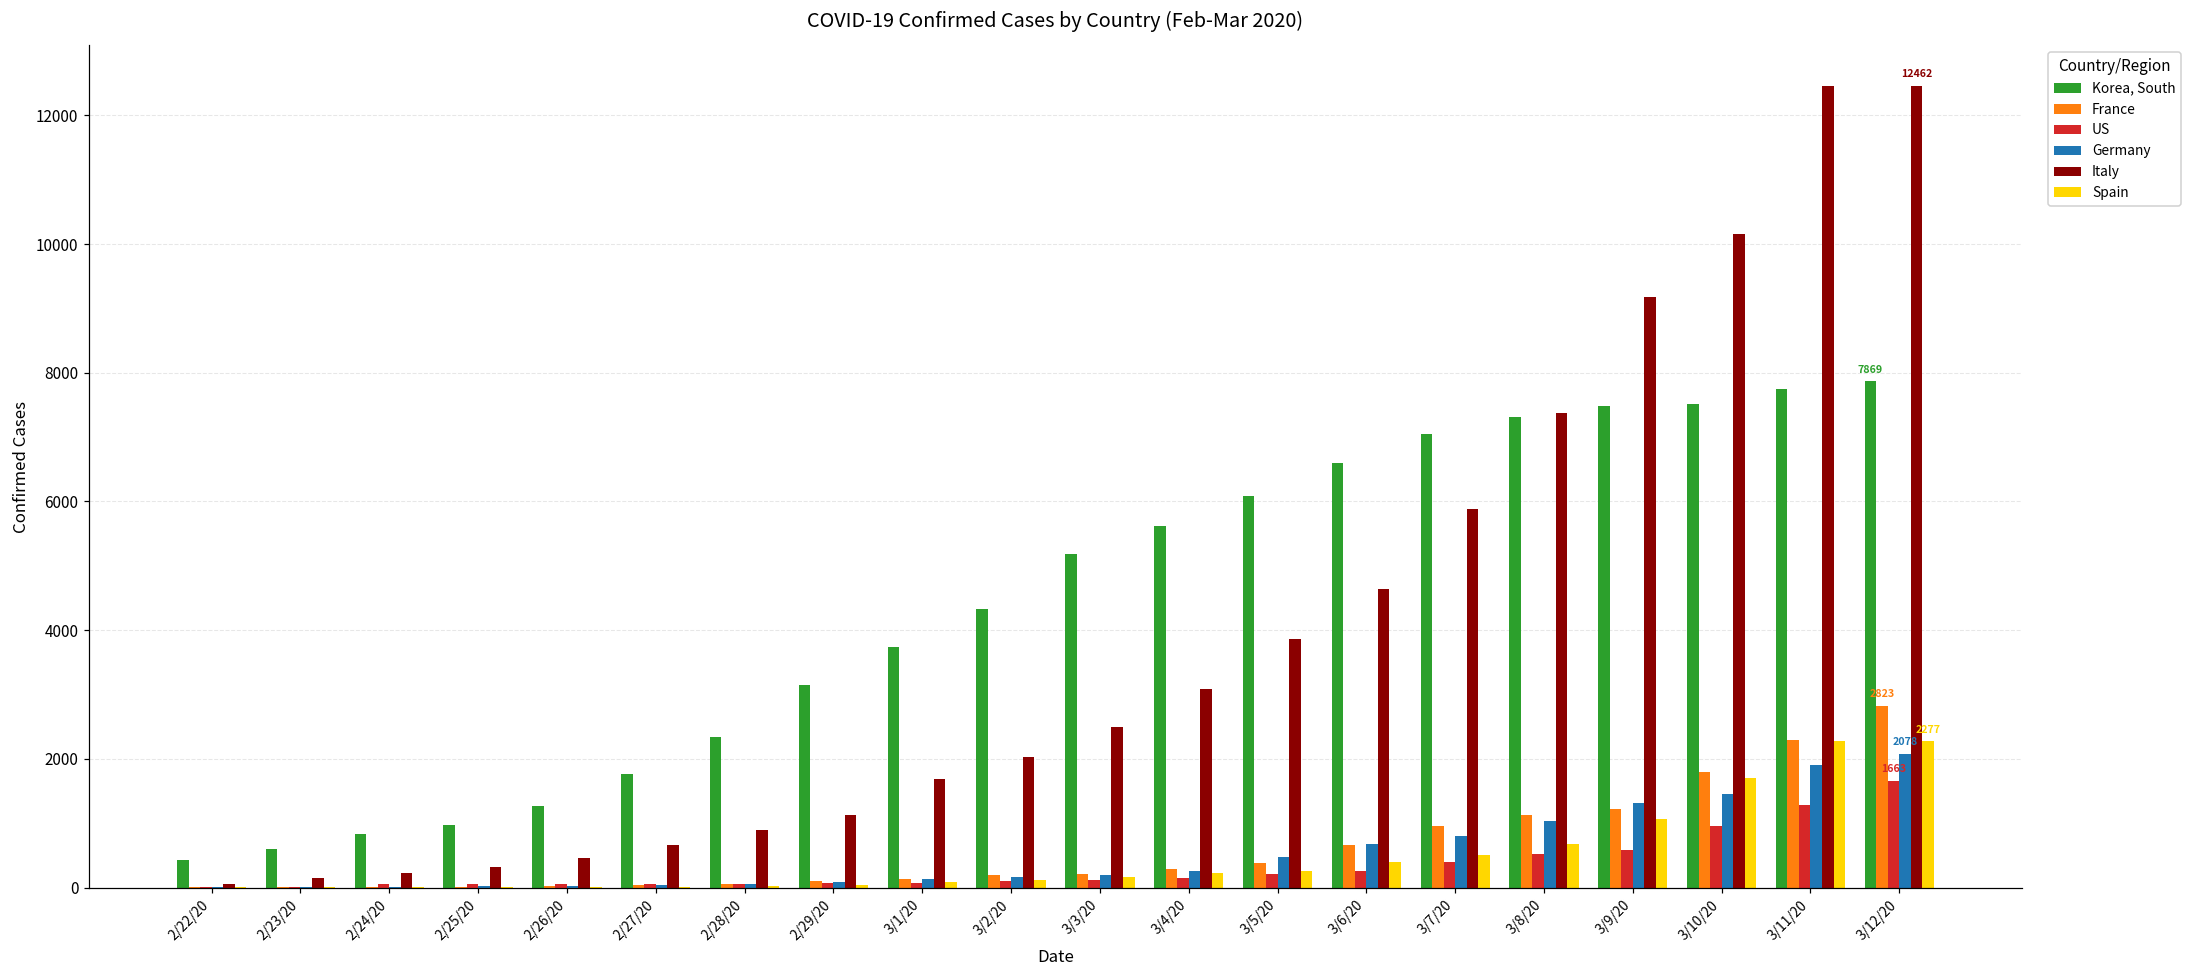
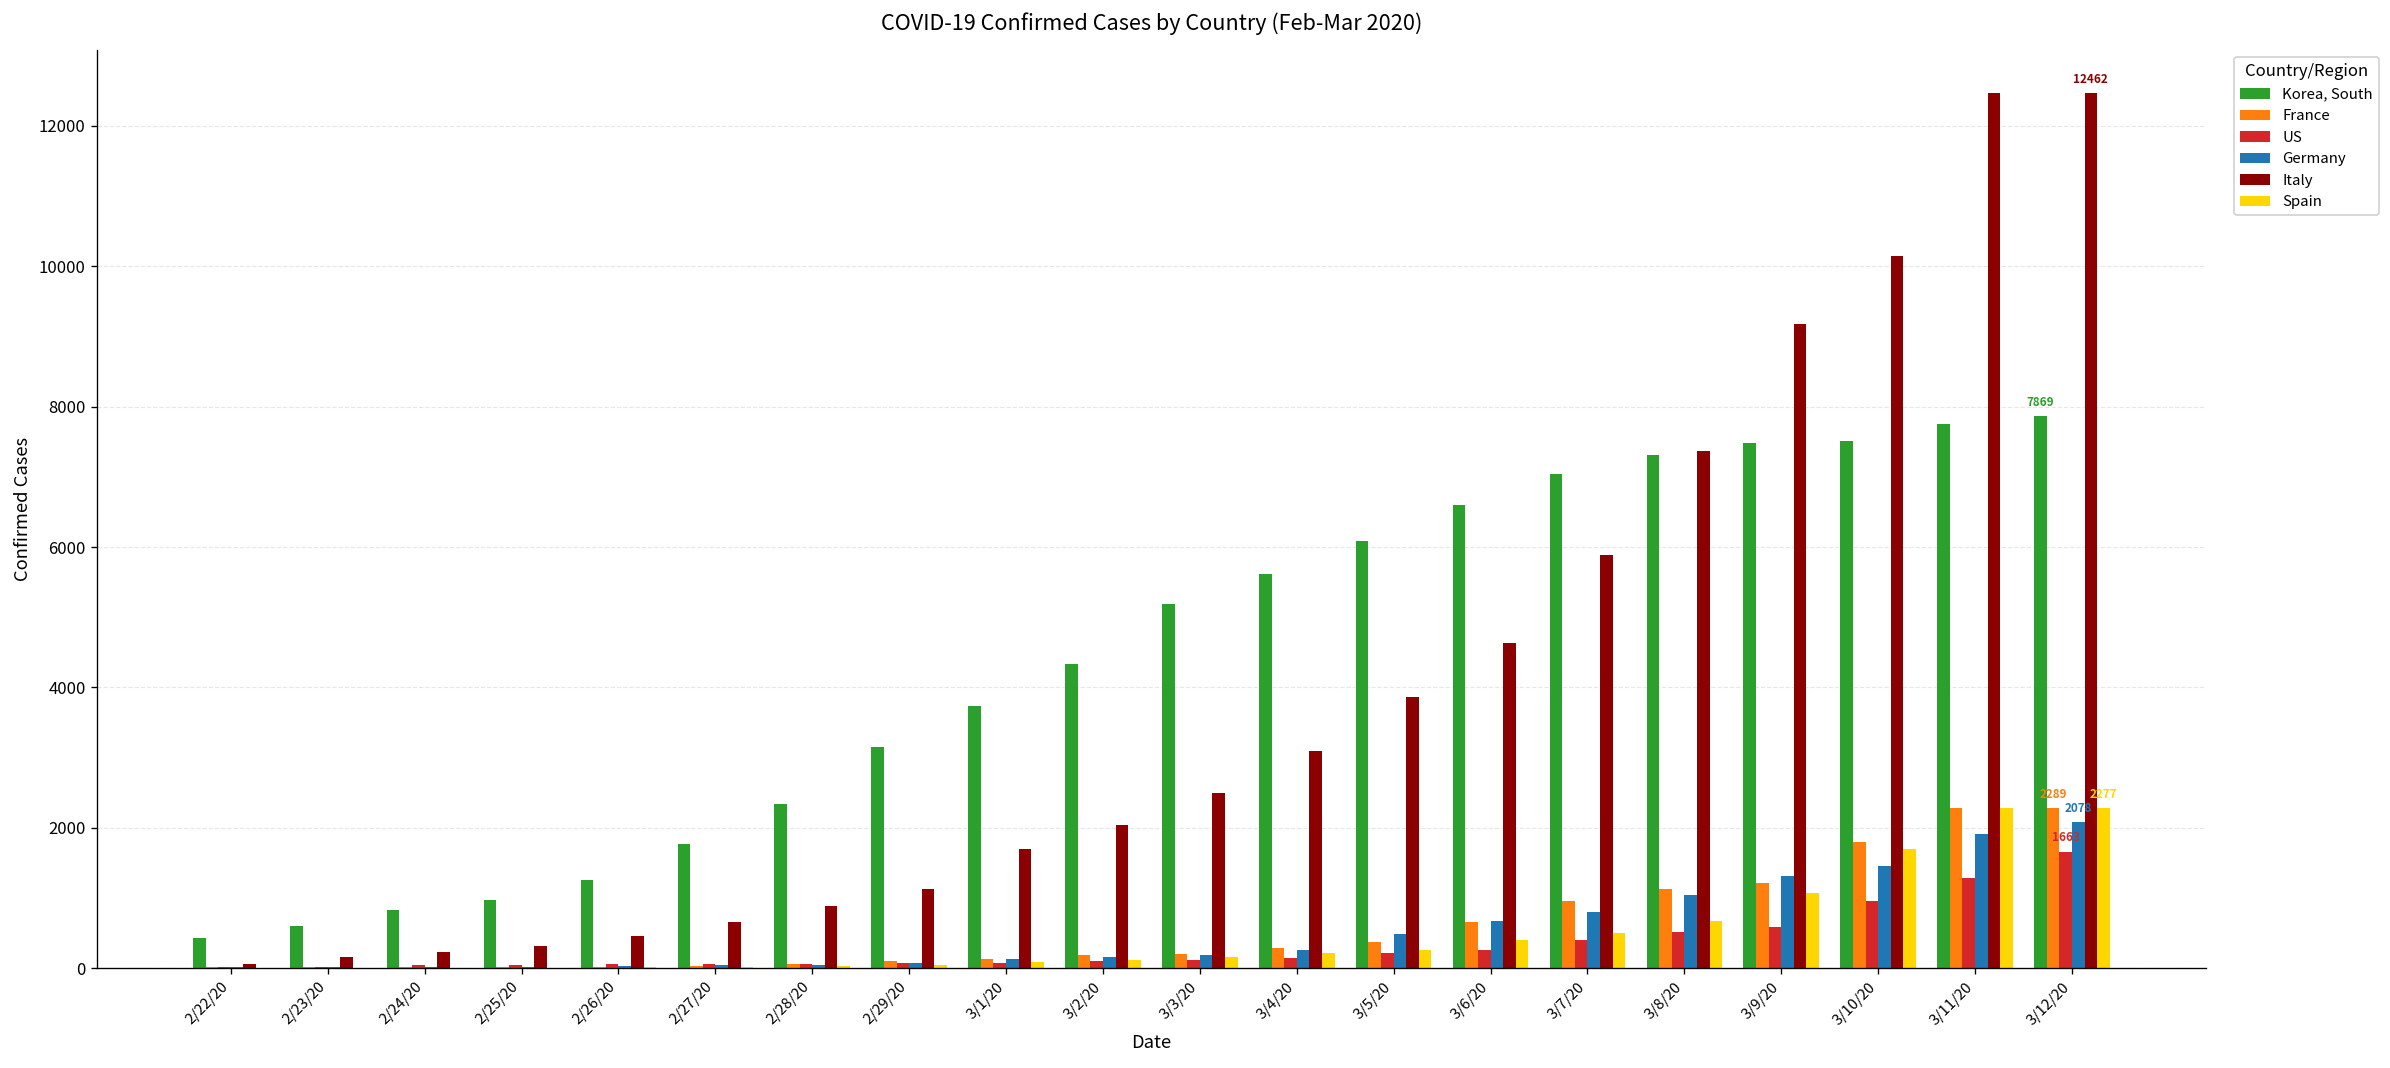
France, 3/12/20: 2823 -> 2289
